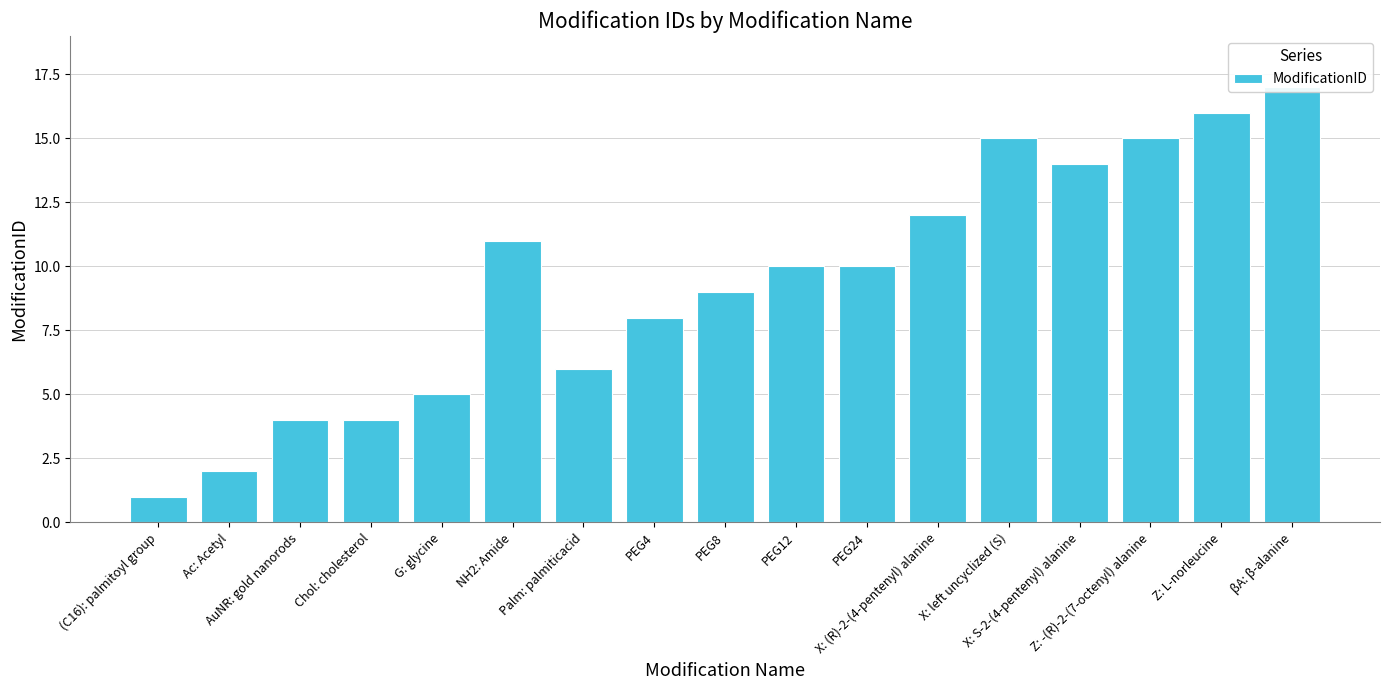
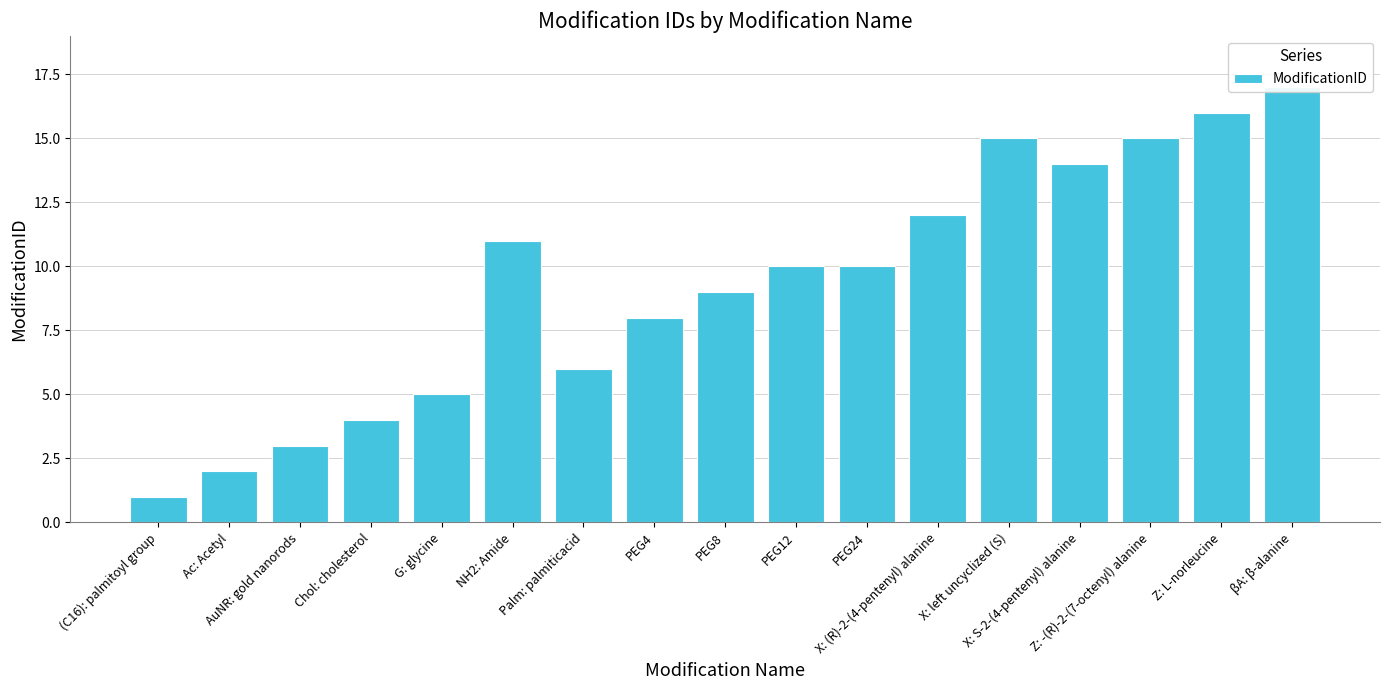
AuNR: gold nanorods: 4 -> 3
